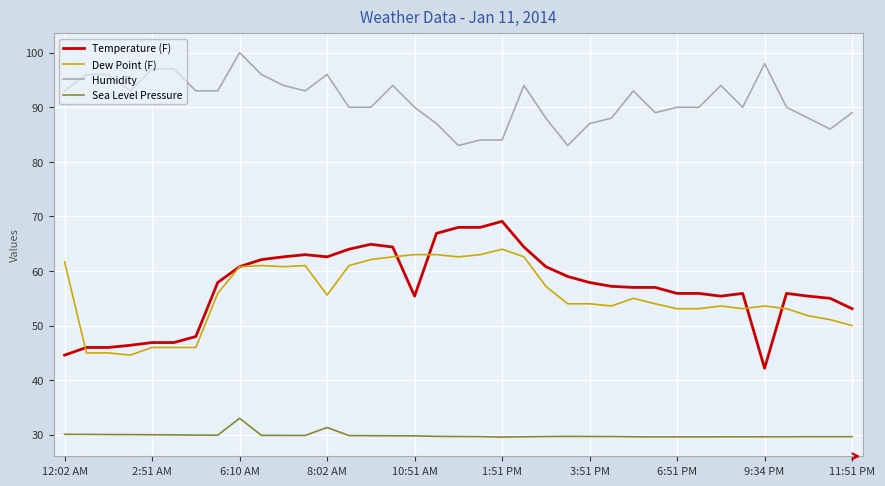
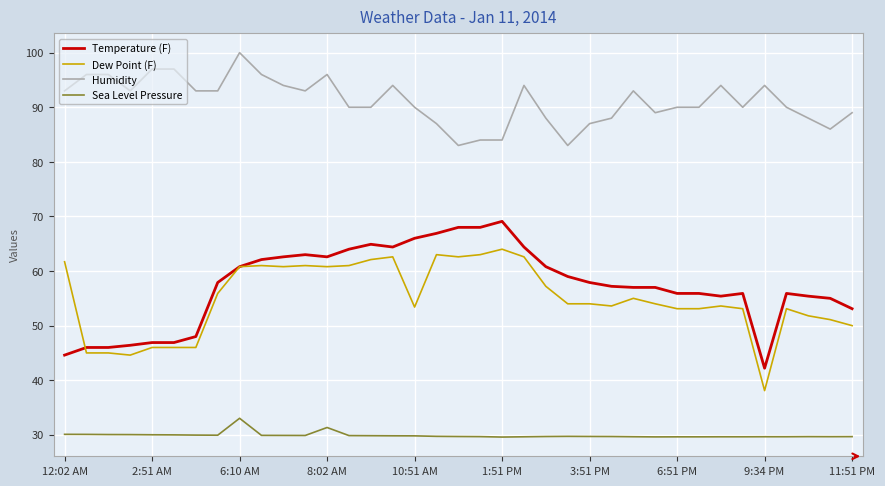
Dew Point (F), 8:02 AM: 56 -> 61
Temperature (F), 10:51 AM: 55 -> 66
Dew Point (F), 10:51 AM: 63 -> 53
Dew Point (F), 9:34 PM: 54 -> 38
Humidity, 9:34 PM: 98 -> 94
